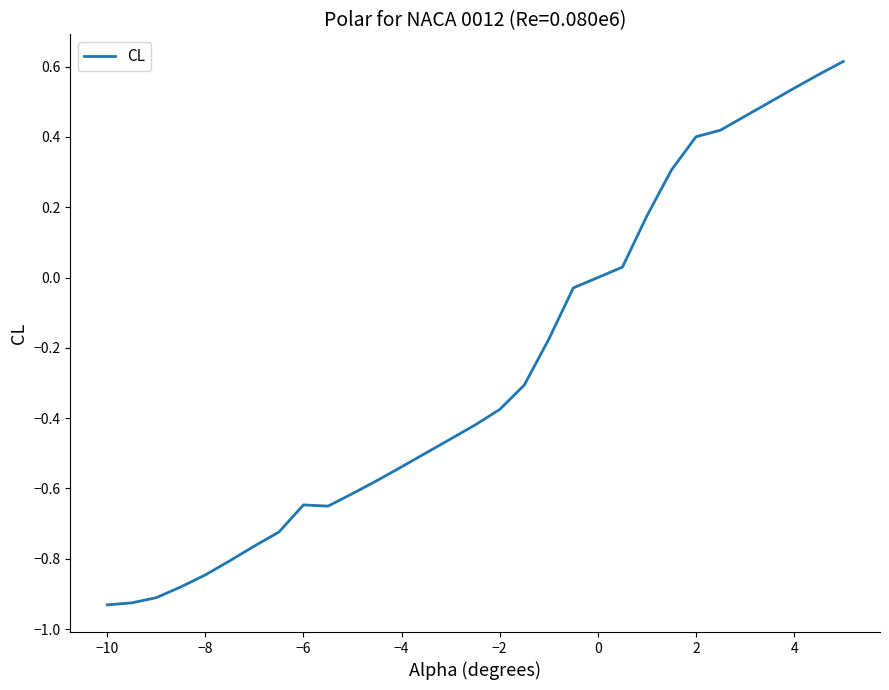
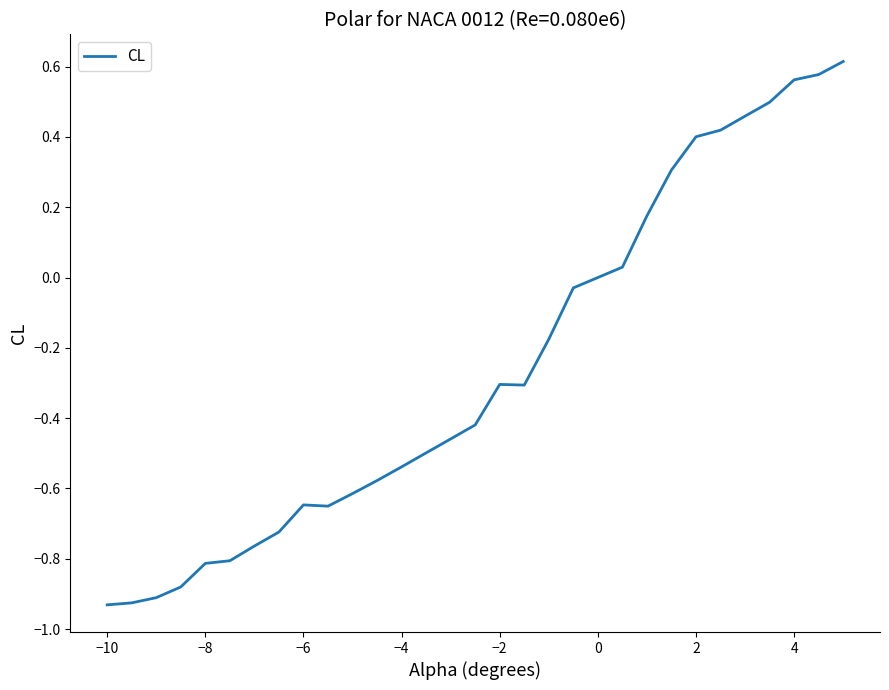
−8: -0.85 -> -0.81
−2: -0.38 -> -0.30
4: 0.54 -> 0.56
